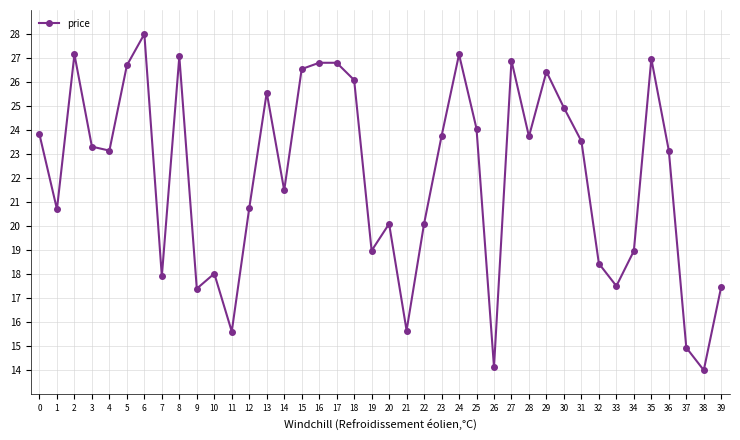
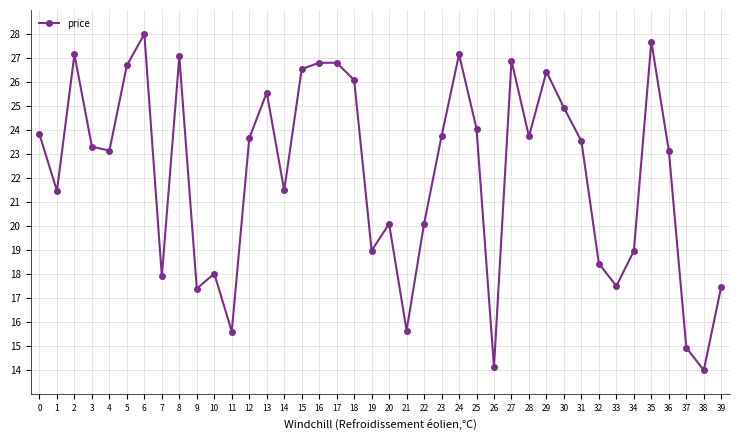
1: 20.7 -> 21.5
12: 20.7 -> 23.7
35: 27.0 -> 27.7
